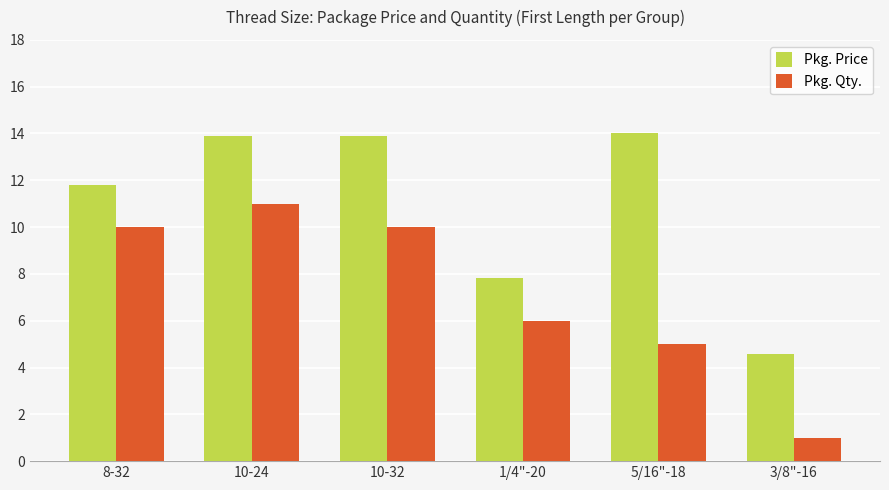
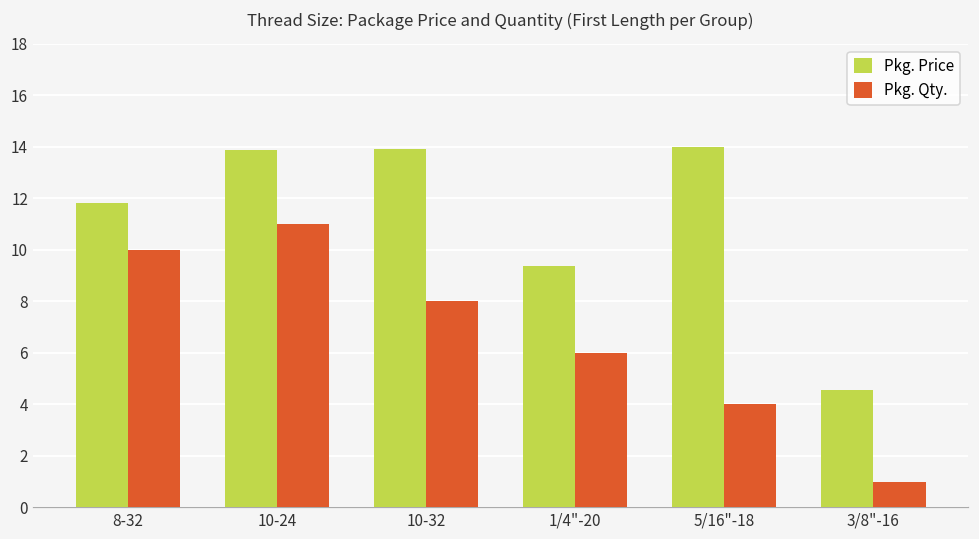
Pkg. Qty., 10-32: 10 -> 8
Pkg. Price, 1/4"-20: 7.8 -> 9.4
Pkg. Qty., 5/16"-18: 5 -> 4
